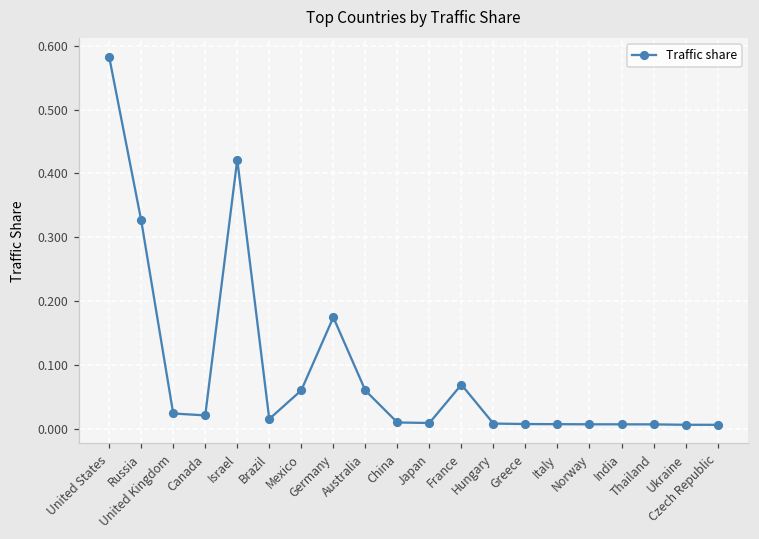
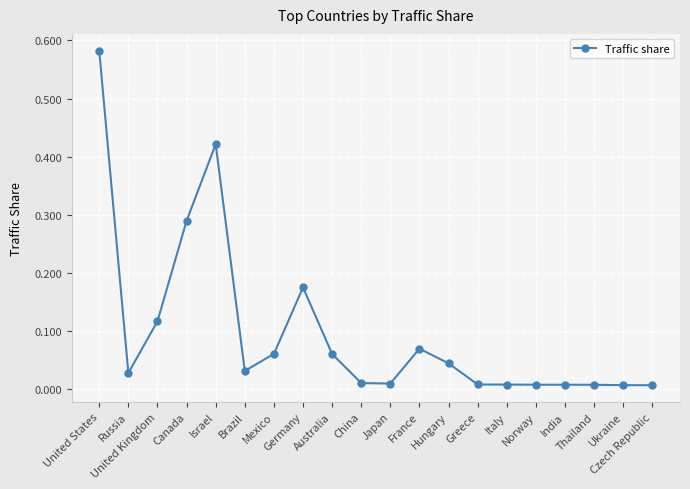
Russia: 0.33 -> 0.03
United Kingdom: 0.02 -> 0.12
Canada: 0.02 -> 0.29
Brazil: 0.02 -> 0.03
Hungary: 0.01 -> 0.04
